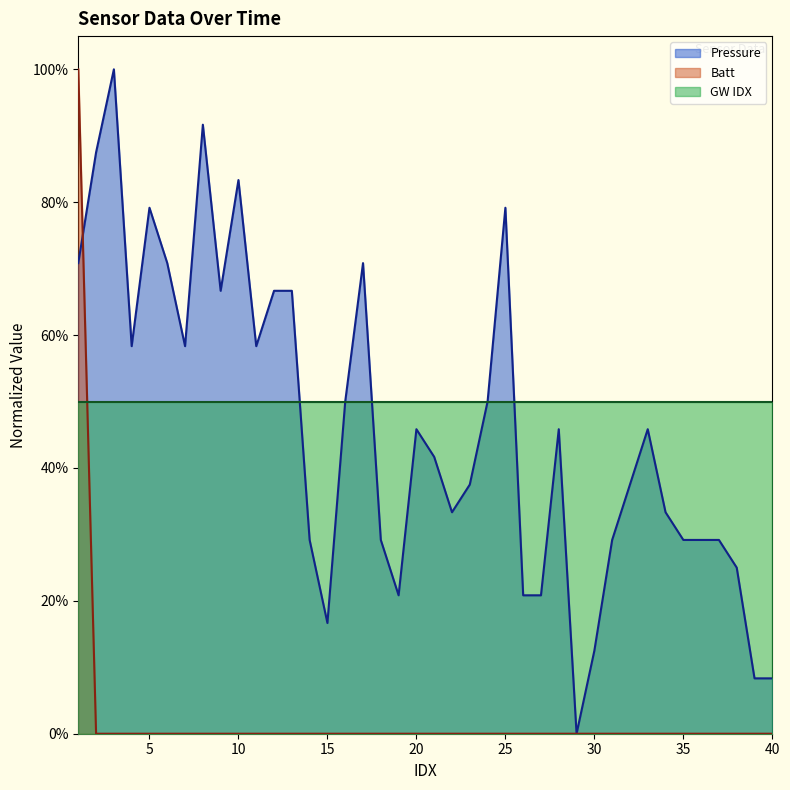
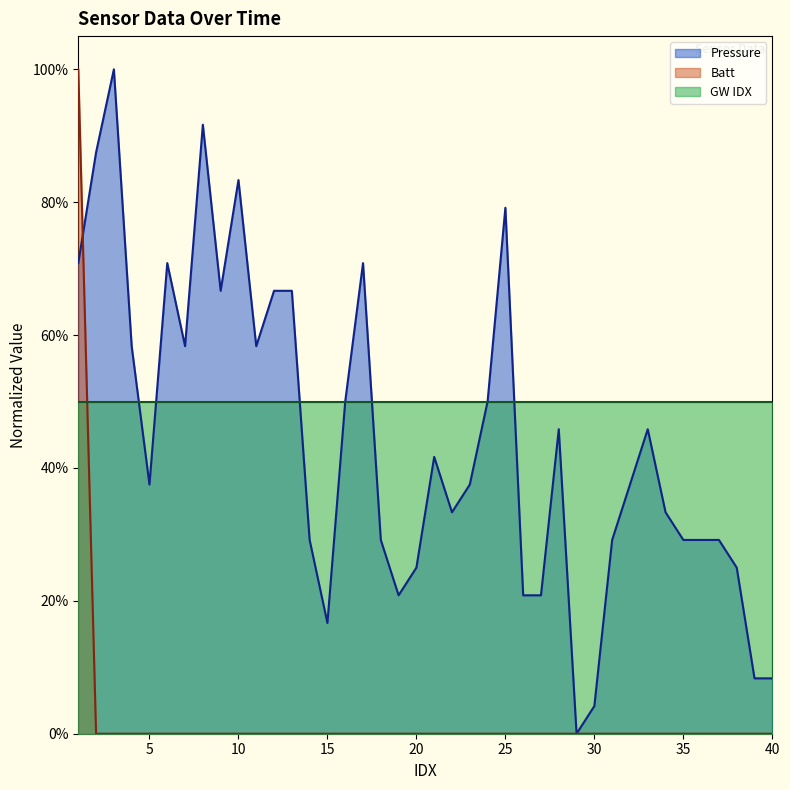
Pressure, 5: 79% -> 38%
Pressure, 20: 46% -> 25%
Pressure, 30: 12% -> 4%
